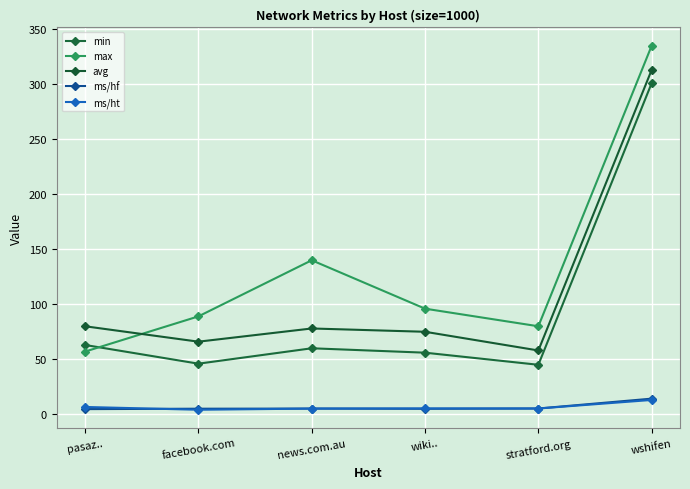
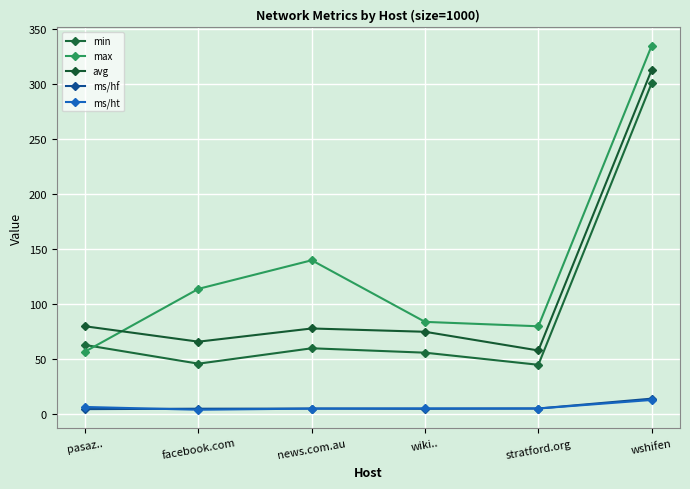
max, facebook.com: 89 -> 114
max, wiki..: 96 -> 84
